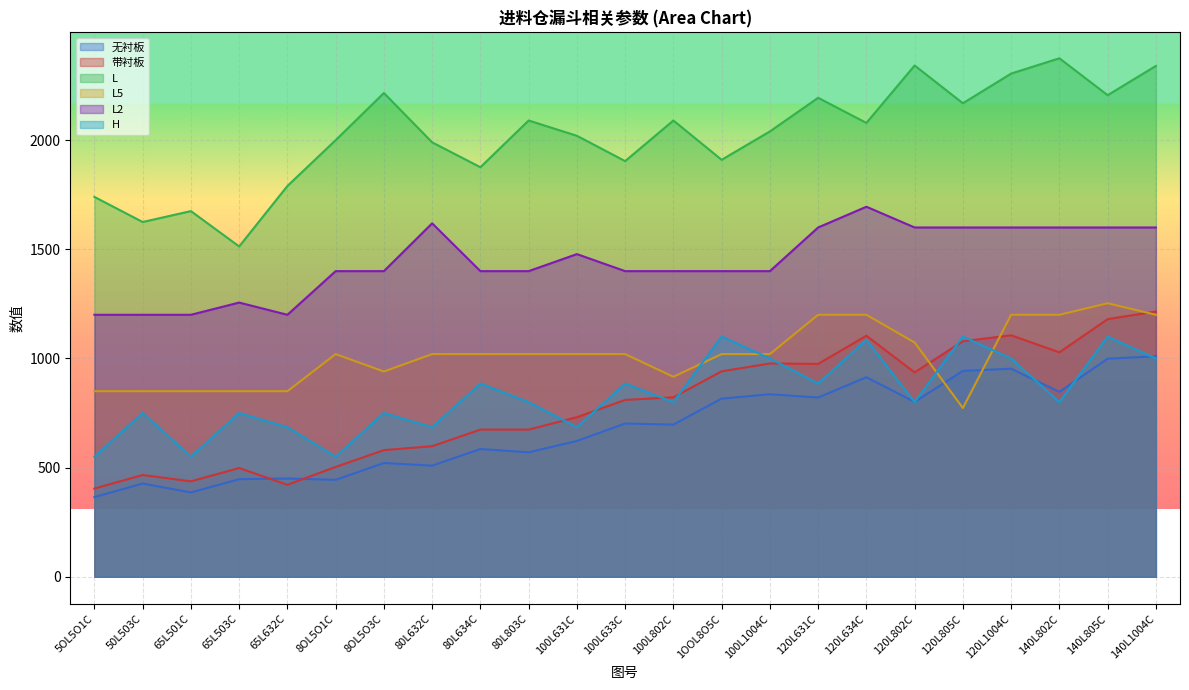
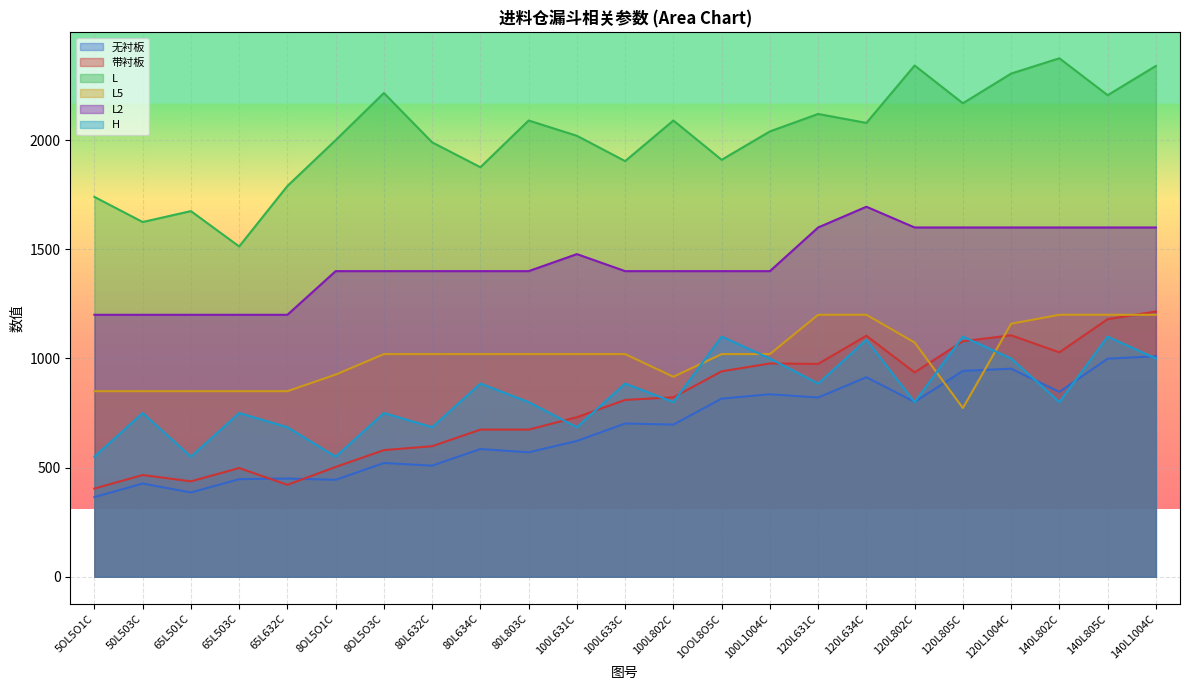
L2, 65L503C: 1260 -> 1200
L5, 8OL5O1C: 1020 -> 930
L5, 8OL5O3C: 940 -> 1020
L2, 80L632C: 1620 -> 1400
L, 120L631C: 2190 -> 2120
L5, 120L1004C: 1200 -> 1160
L5, 140L805C: 1250 -> 1200
